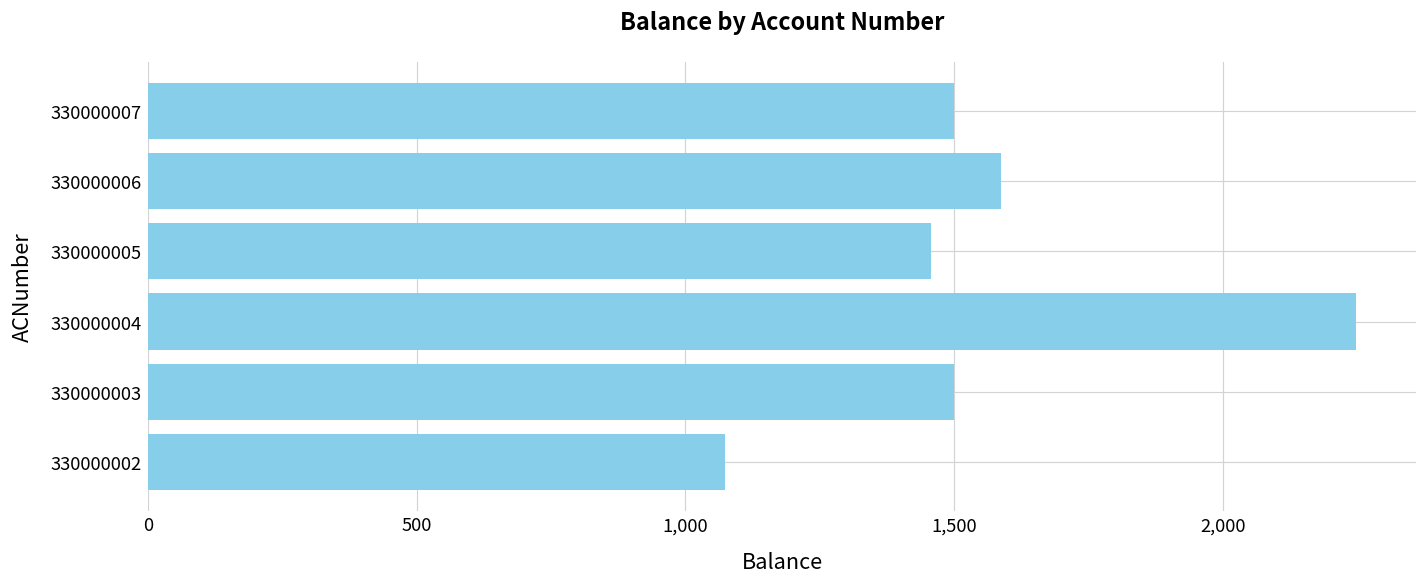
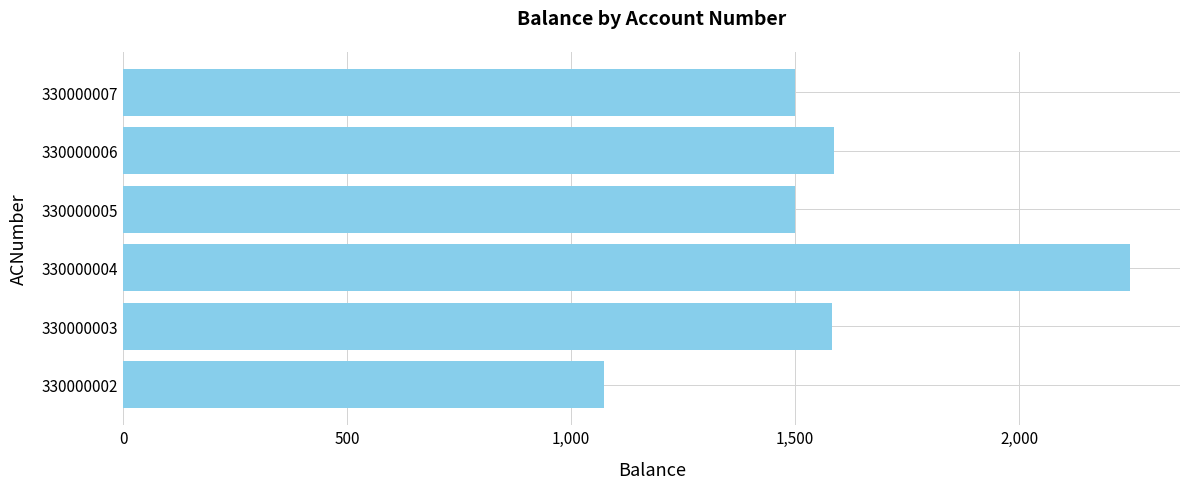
330000005: 1,460 -> 1,500
330000003: 1,500 -> 1,580
